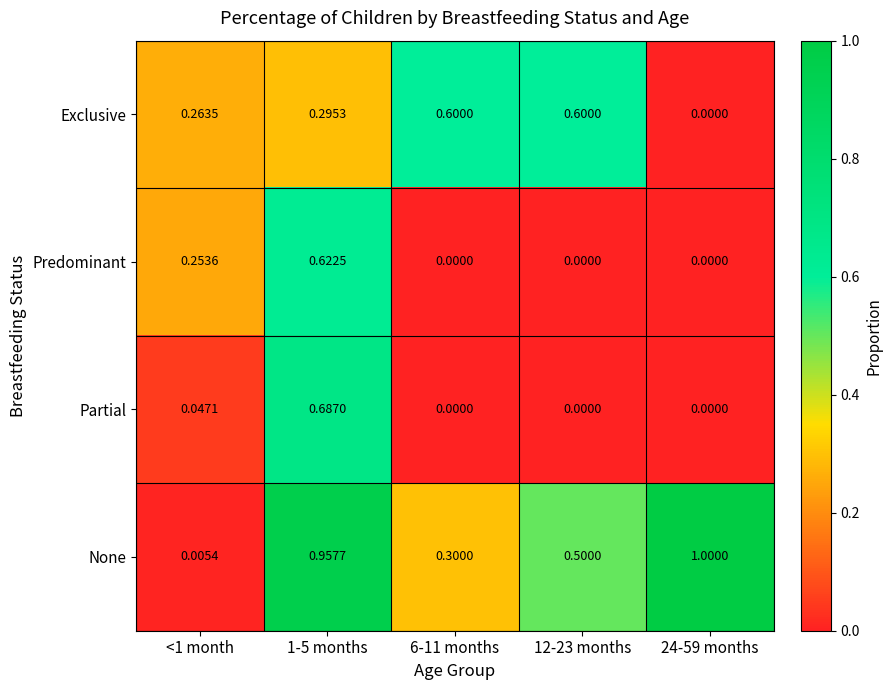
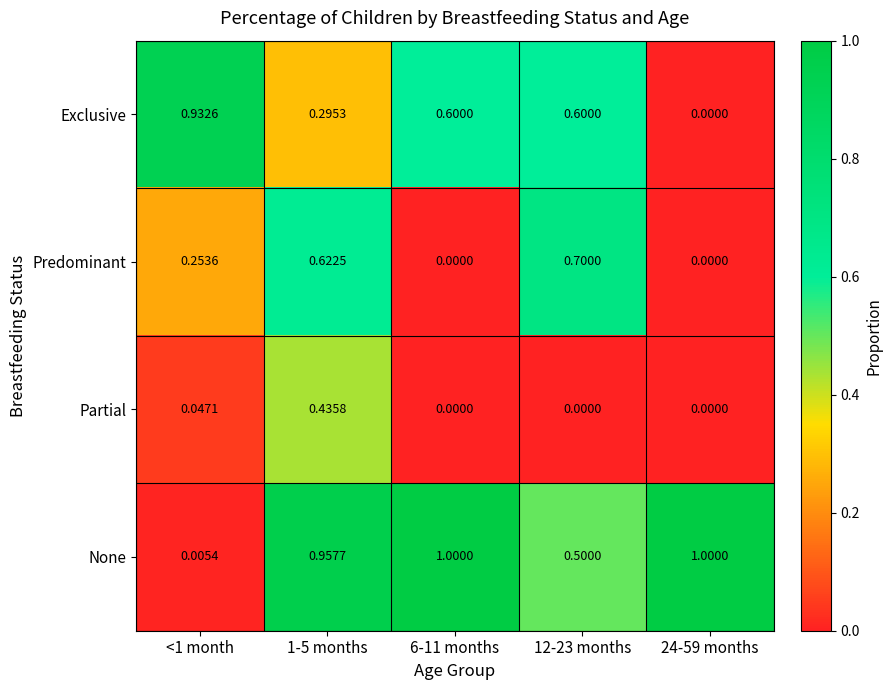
Exclusive, <1 month: 0.2635 -> 0.9326
Predominant, 12-23 months: 0.0000 -> 0.7000
Partial, 1-5 months: 0.6870 -> 0.4358
None, 6-11 months: 0.3000 -> 1.0000
